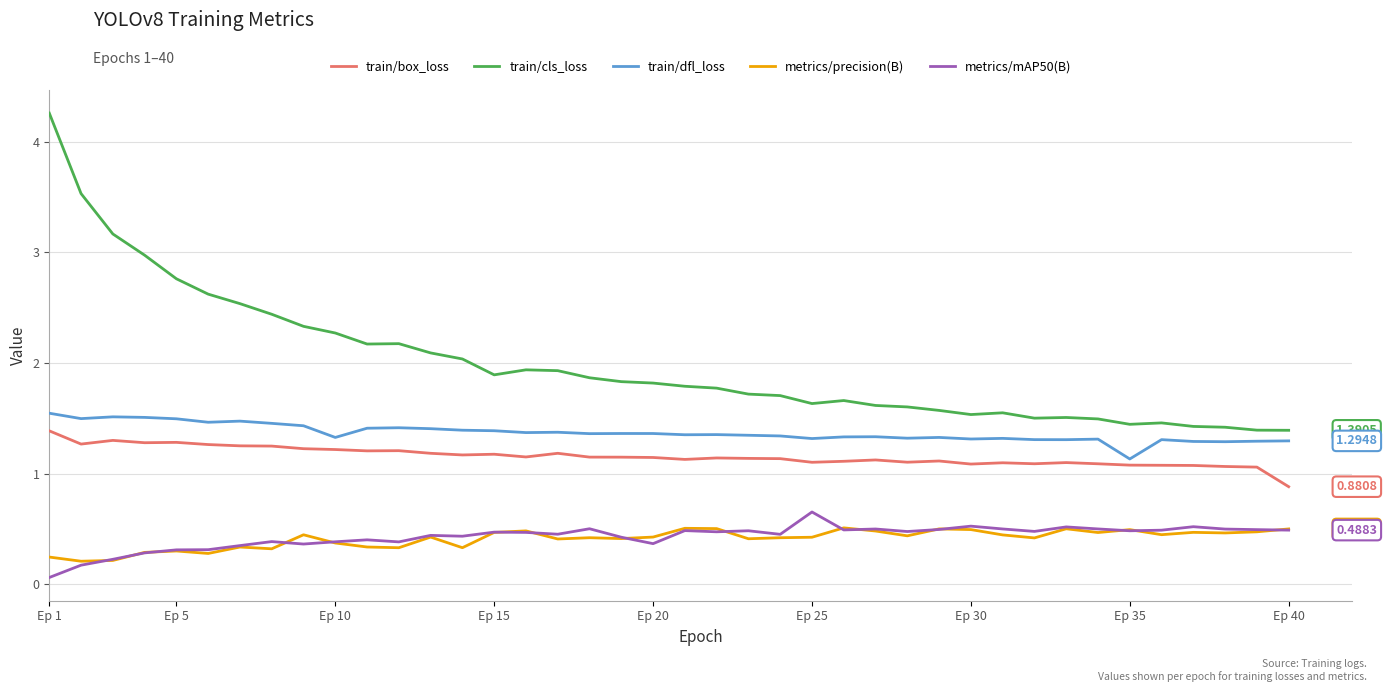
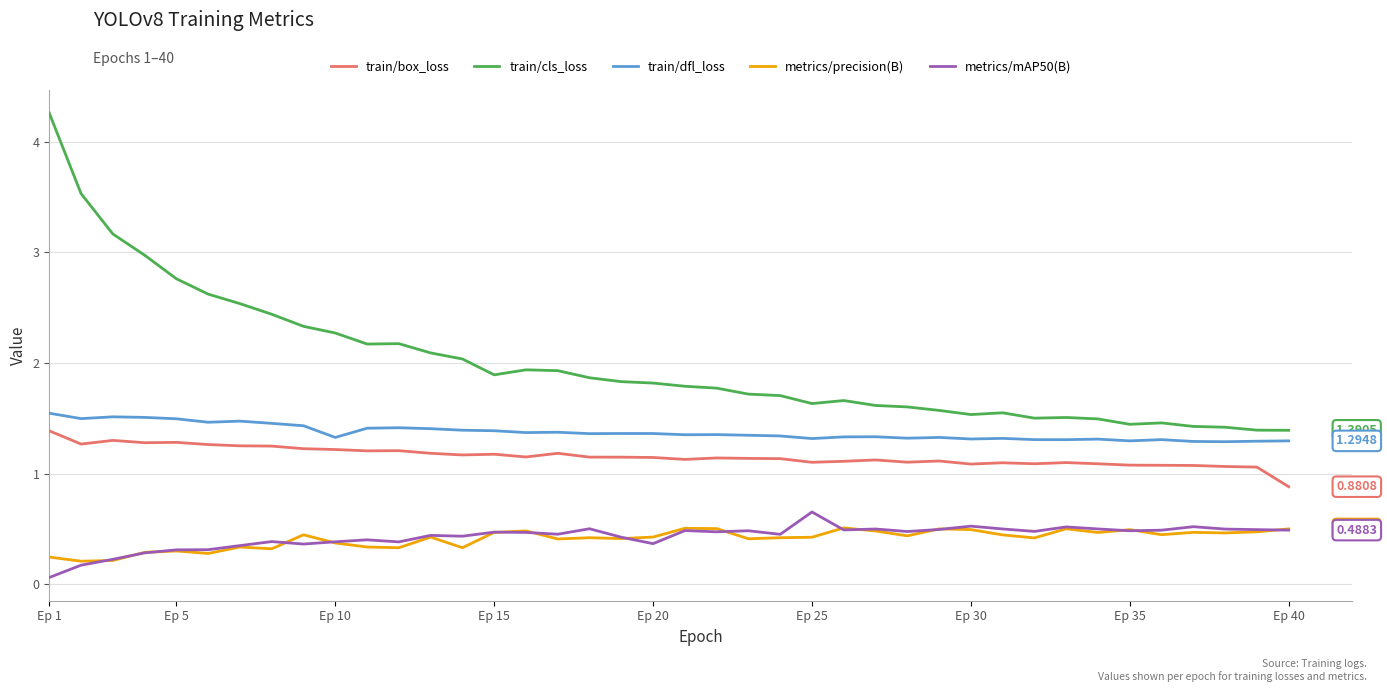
train/dfl_loss, Ep 35: 1.13 -> 1.29
